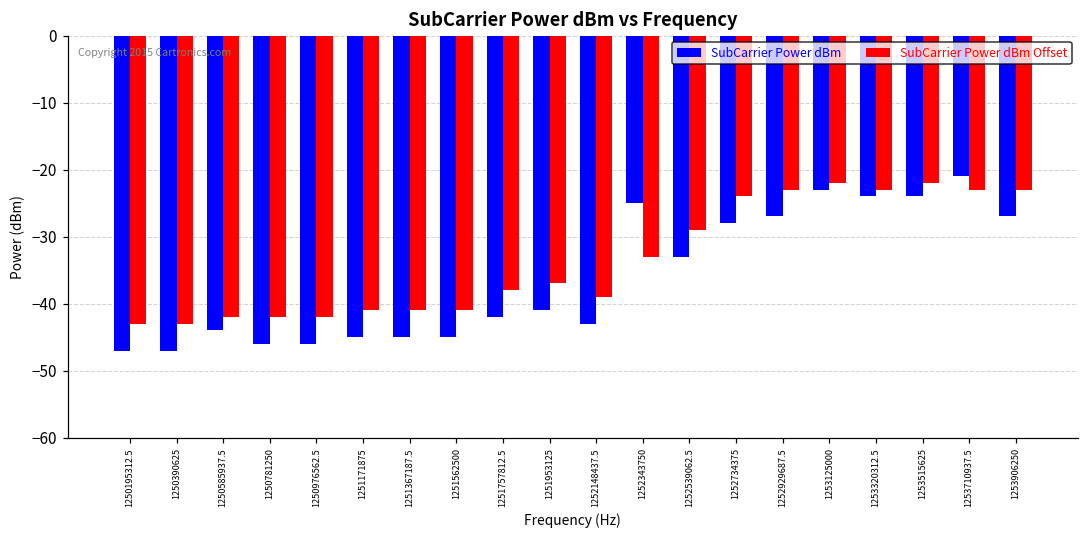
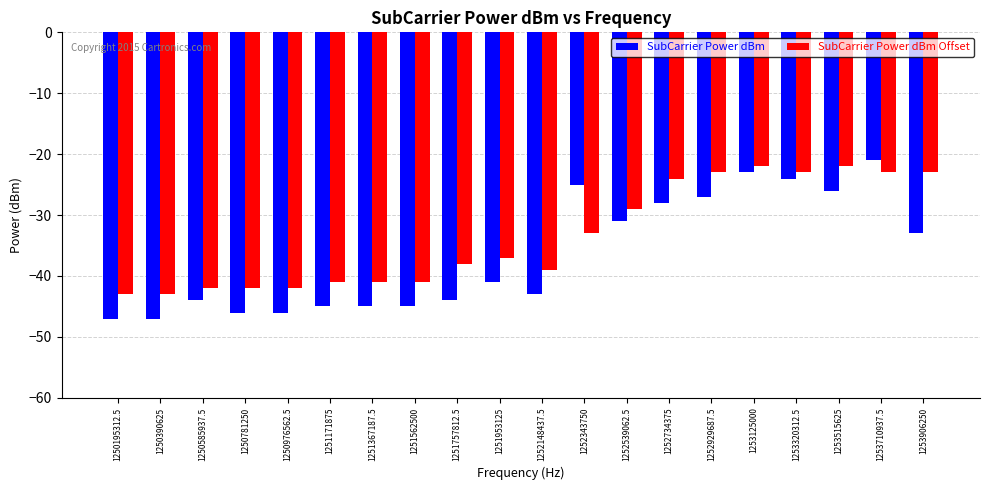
SubCarrier Power dBm, 1251757812.5: -42 -> -44
SubCarrier Power dBm, 1252539062.5: -33 -> -31
SubCarrier Power dBm, 1253515625: -24 -> -26
SubCarrier Power dBm, 1253906250: -27 -> -33
